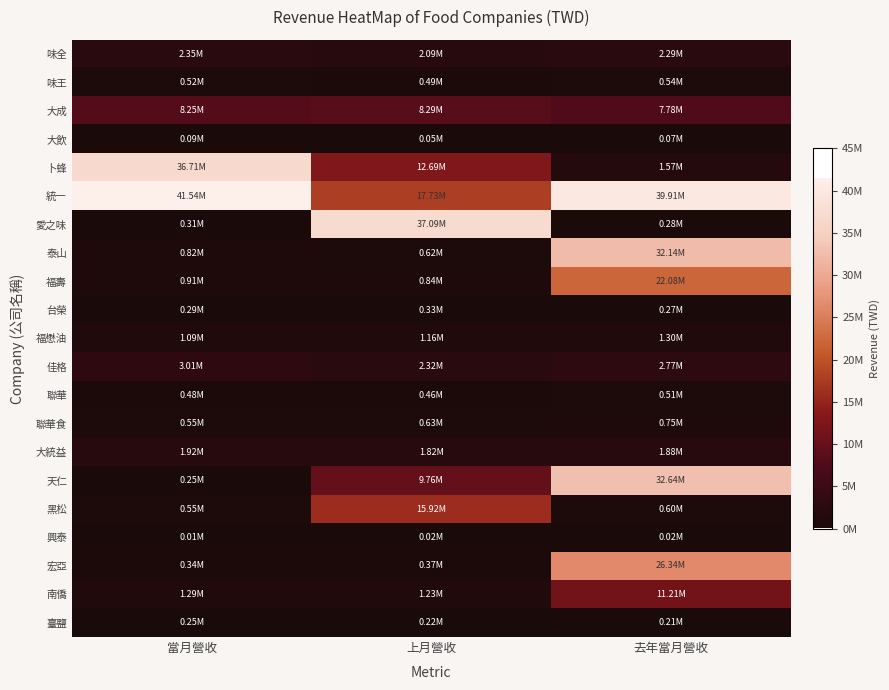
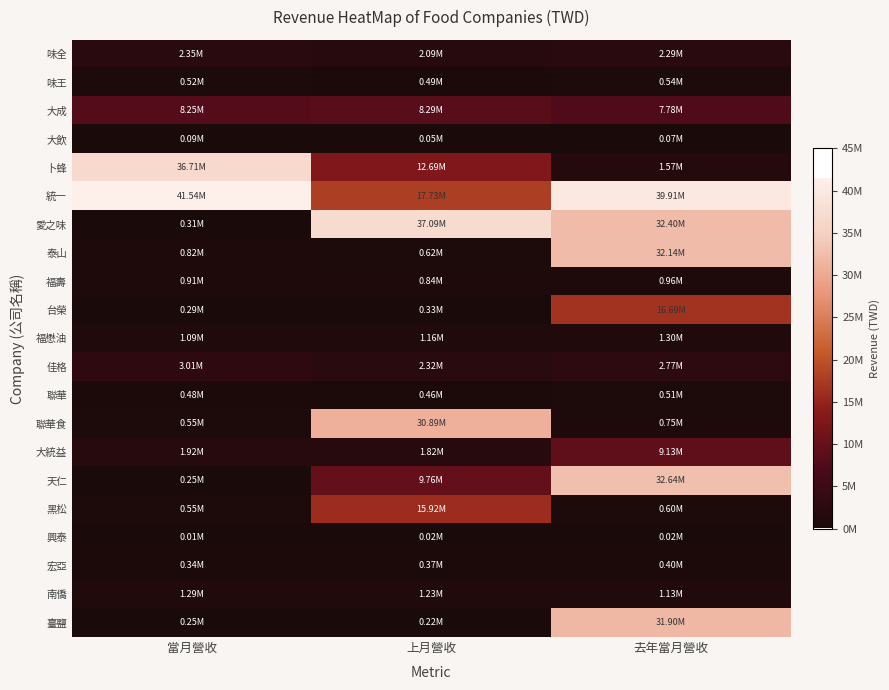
愛之味, 去年當月營收: 0.28M -> 32.40M
福壽, 去年當月營收: 22.08M -> 0.96M
台榮, 去年當月營收: 0.27M -> 16.69M
聯華食, 上月營收: 0.63M -> 30.89M
大統益, 去年當月營收: 1.88M -> 9.13M
宏亞, 去年當月營收: 26.34M -> 0.40M
南僑, 去年當月營收: 11.21M -> 1.13M
臺鹽, 去年當月營收: 0.21M -> 31.90M
